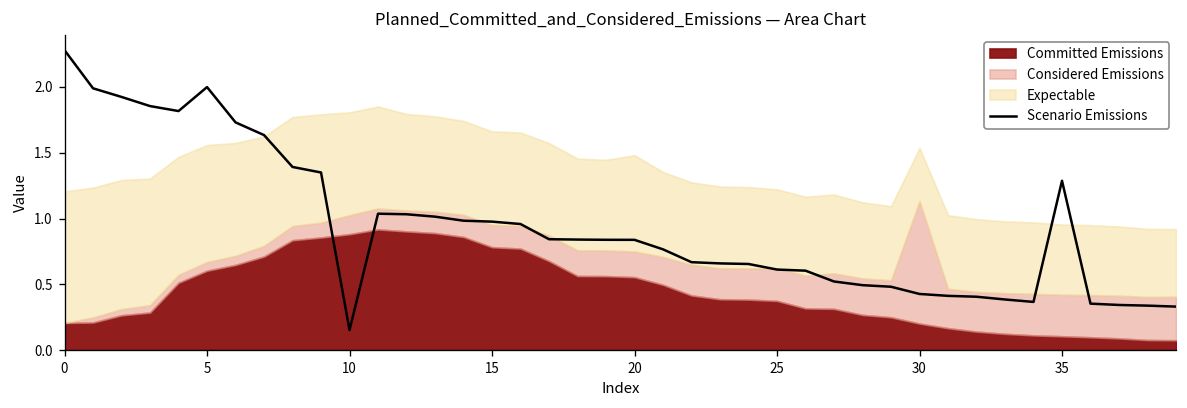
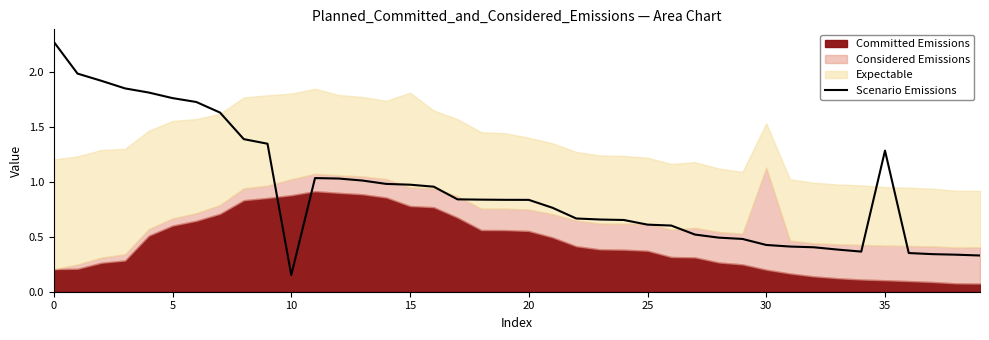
Scenario Emissions, 5: 2.00 -> 1.77
Expectable, 15: 0.71 -> 0.86
Expectable, 20: 0.73 -> 0.66
